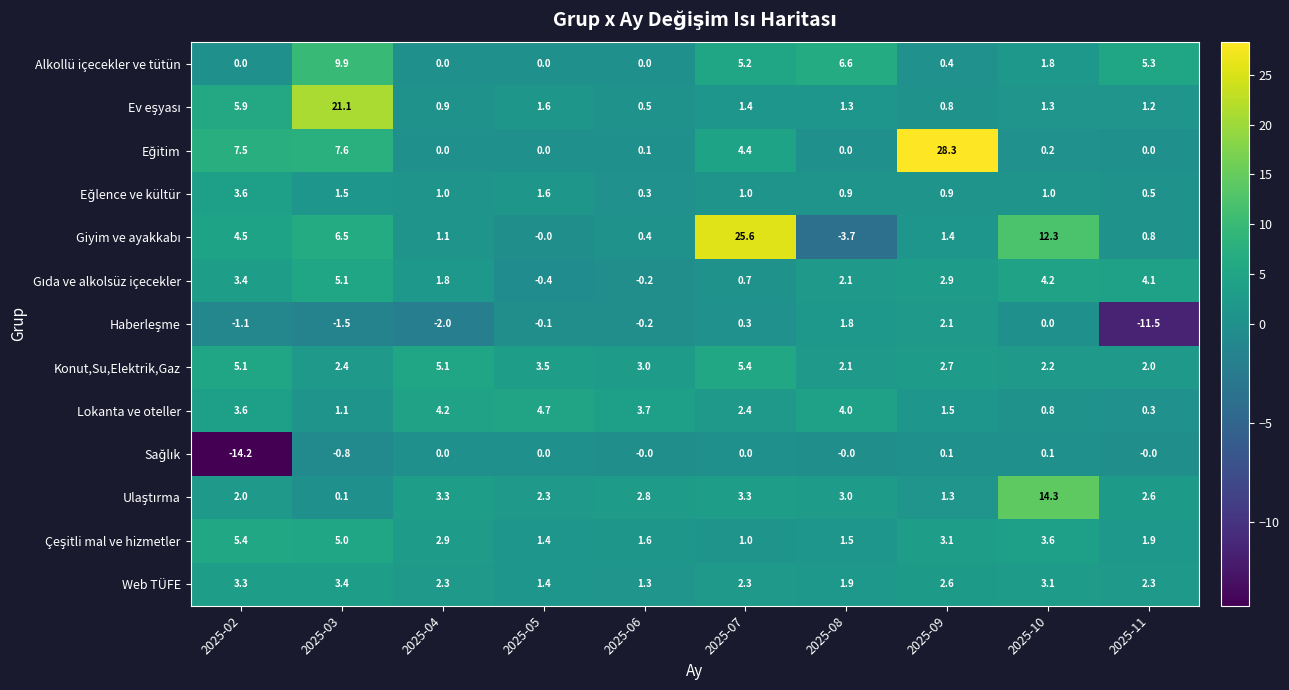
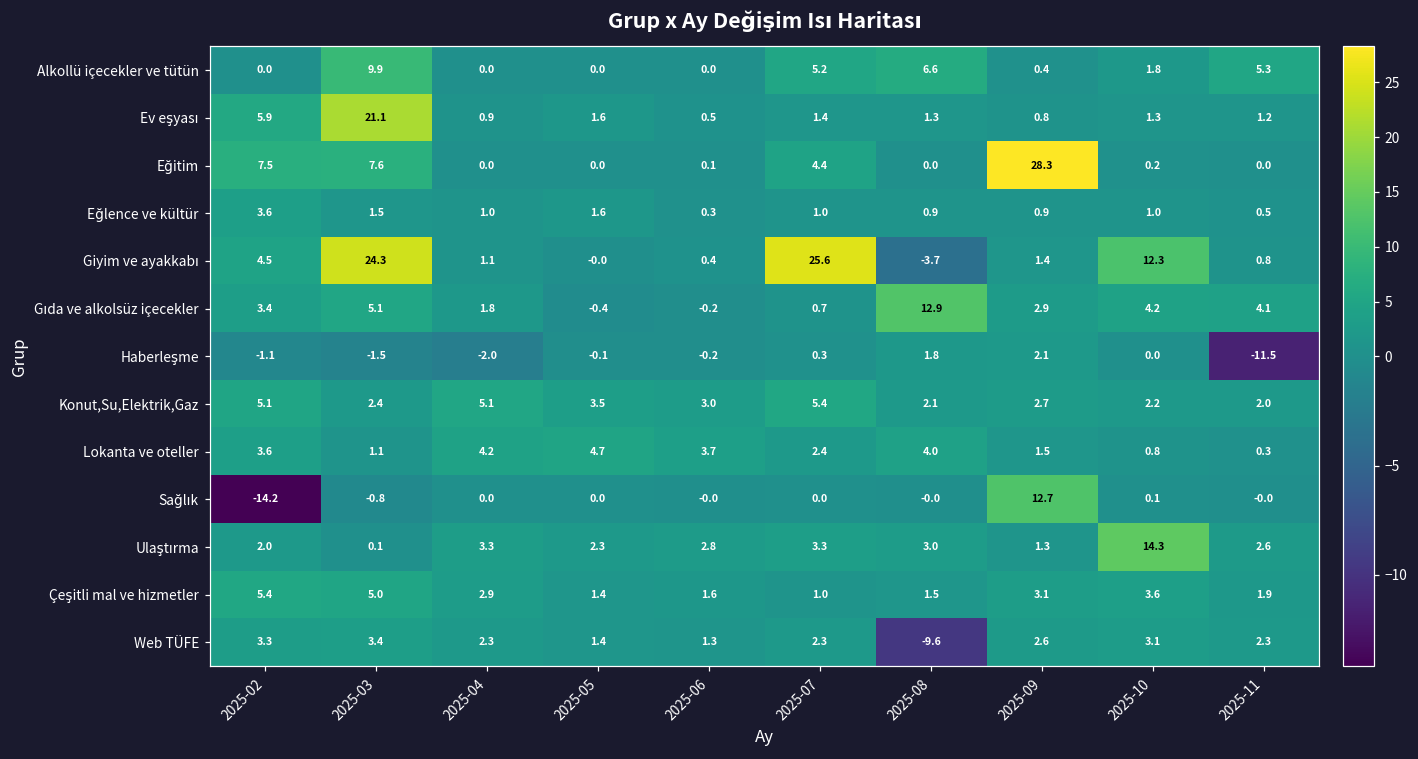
Giyim ve ayakkabı, 2025-03: 6.5 -> 24.3
Gıda ve alkolsüz içecekler, 2025-08: 2.1 -> 12.9
Sağlık, 2025-09: 0.1 -> 12.7
Web TÜFE, 2025-08: 1.9 -> -9.6
